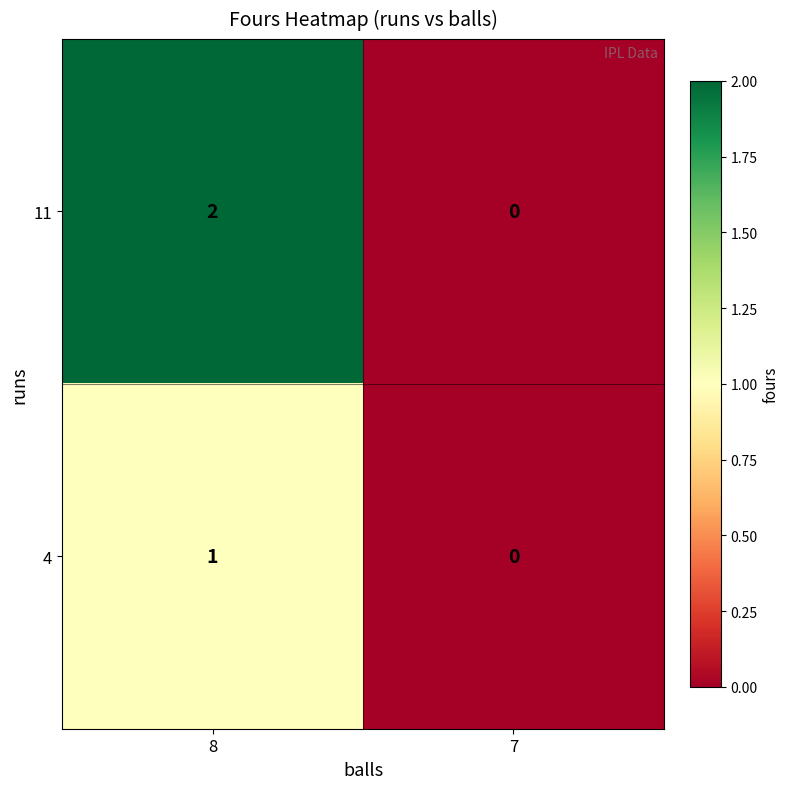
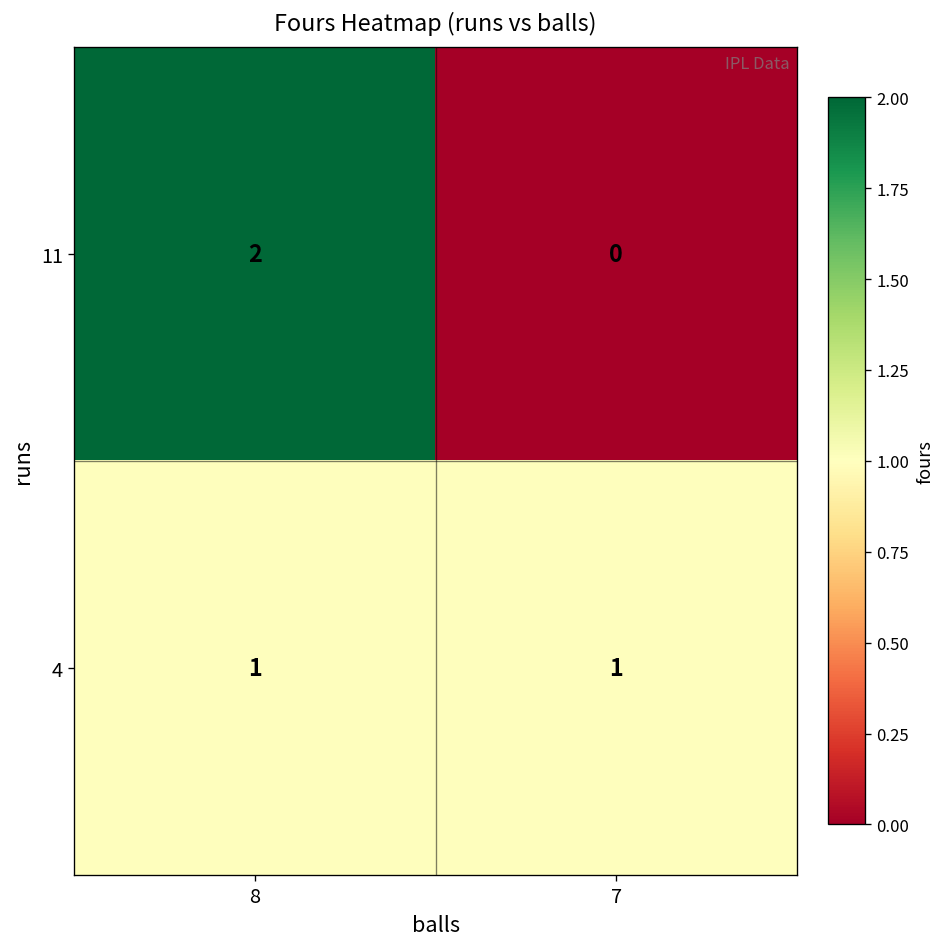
4, 7: 0 -> 1
